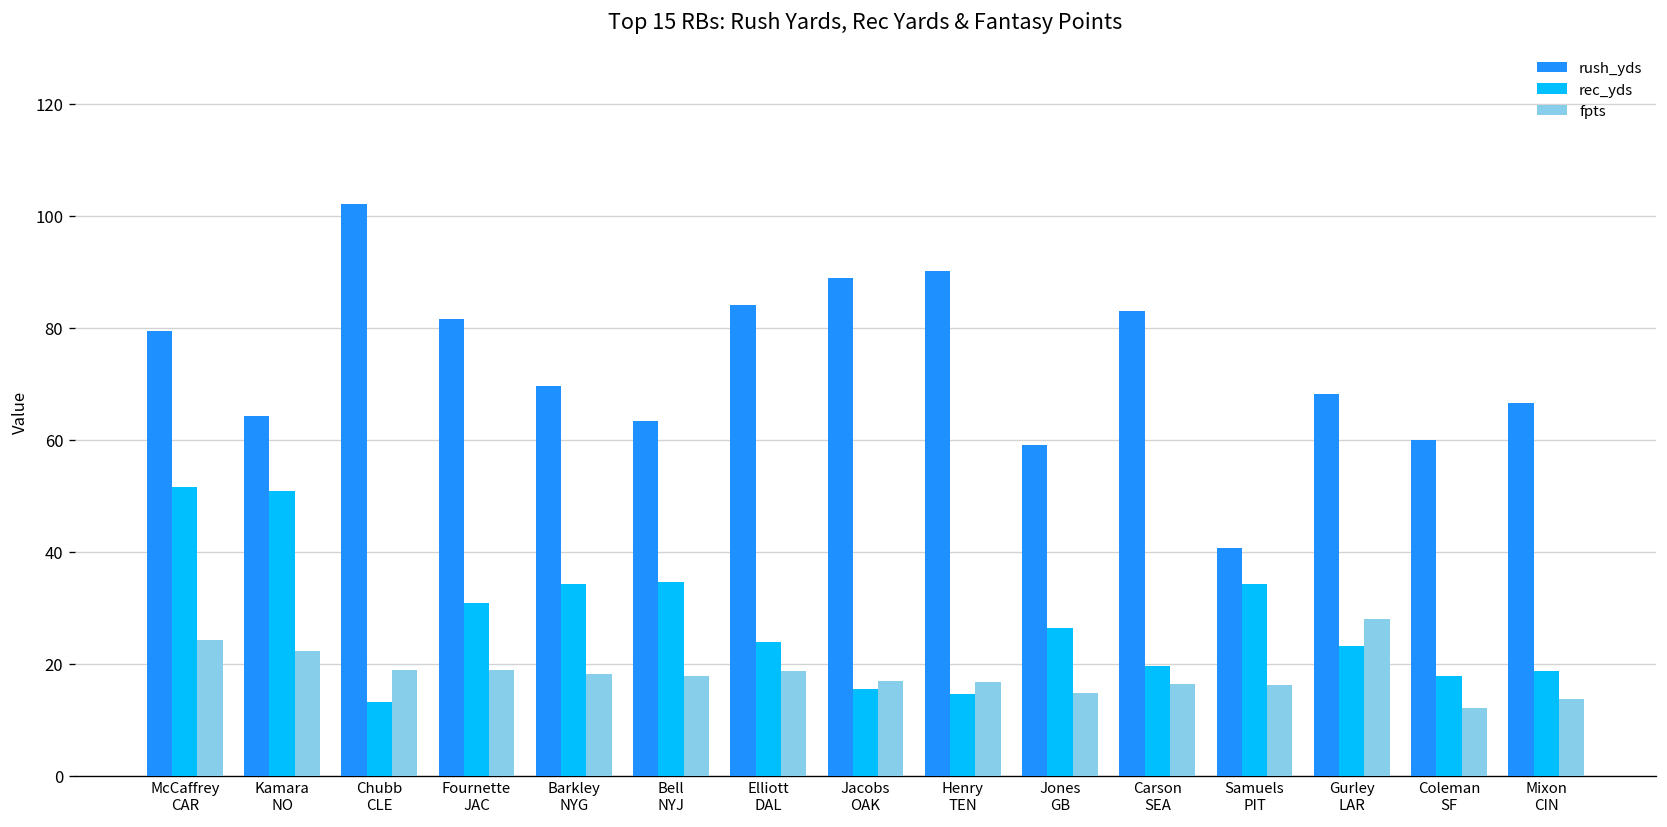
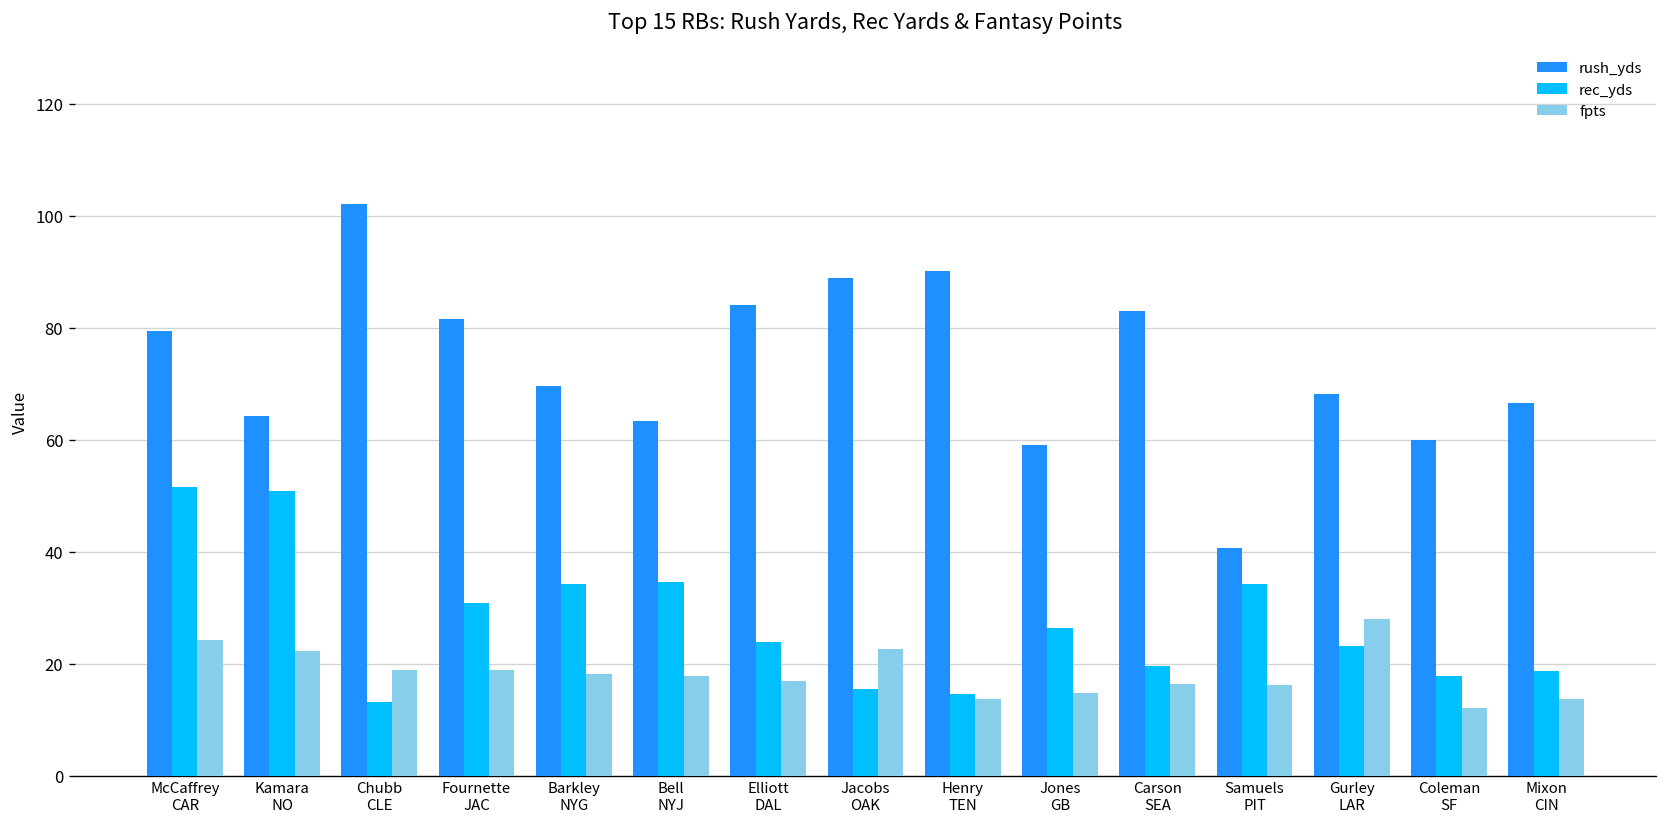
fpts, Elliott DAL: 19 -> 17
fpts, Jacobs OAK: 17 -> 23
fpts, Henry TEN: 17 -> 14
